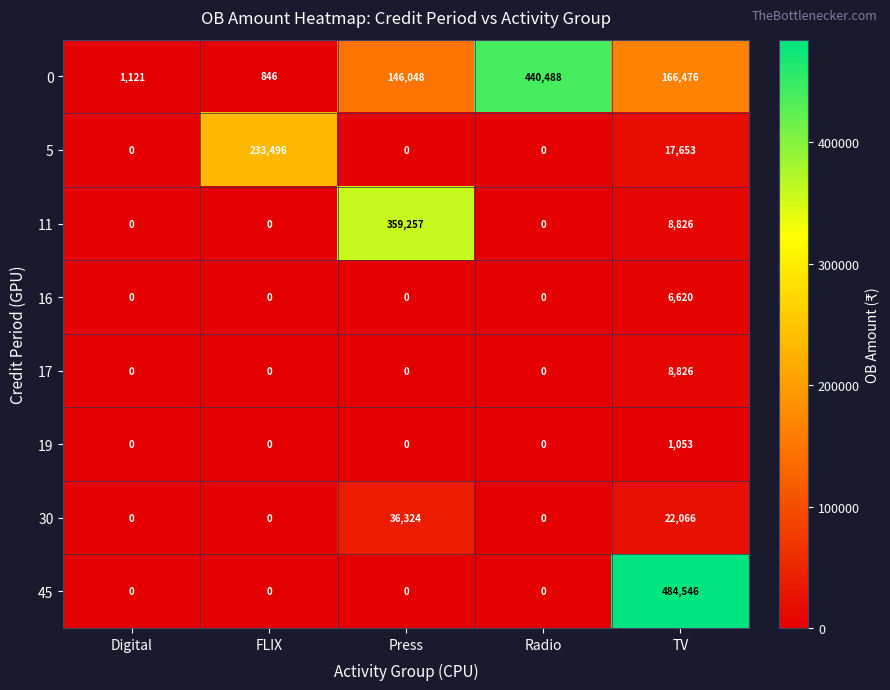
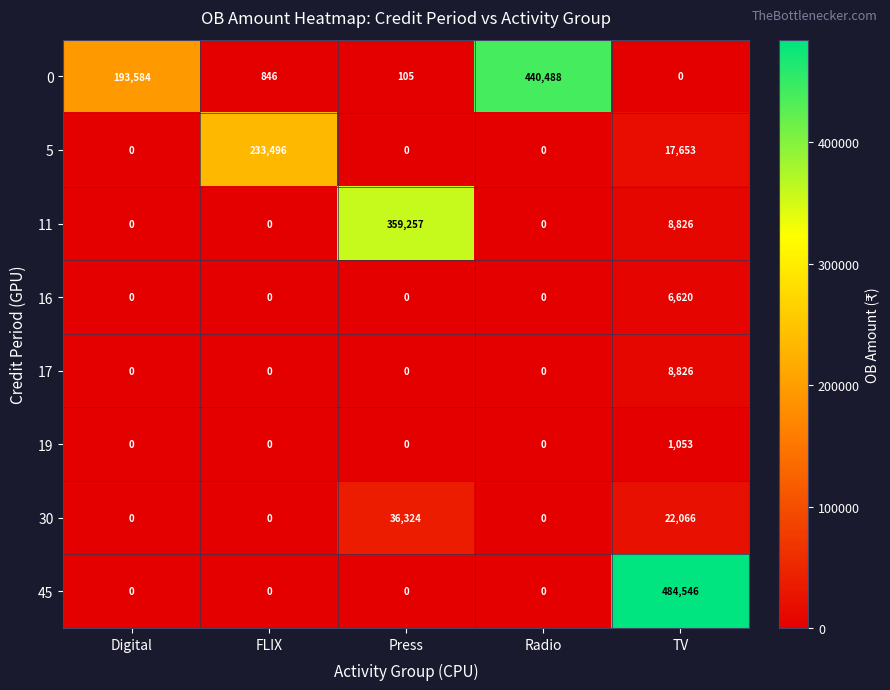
0, Digital: 1,121 -> 193,584
0, Press: 146,048 -> 105
0, TV: 166,476 -> 0
